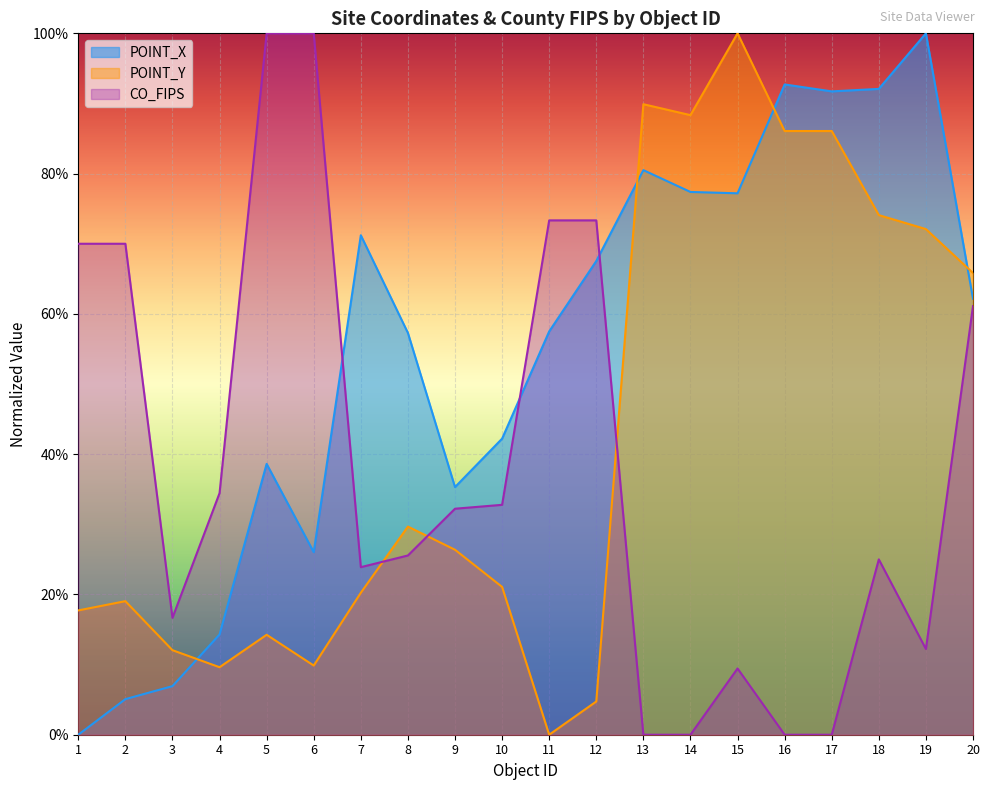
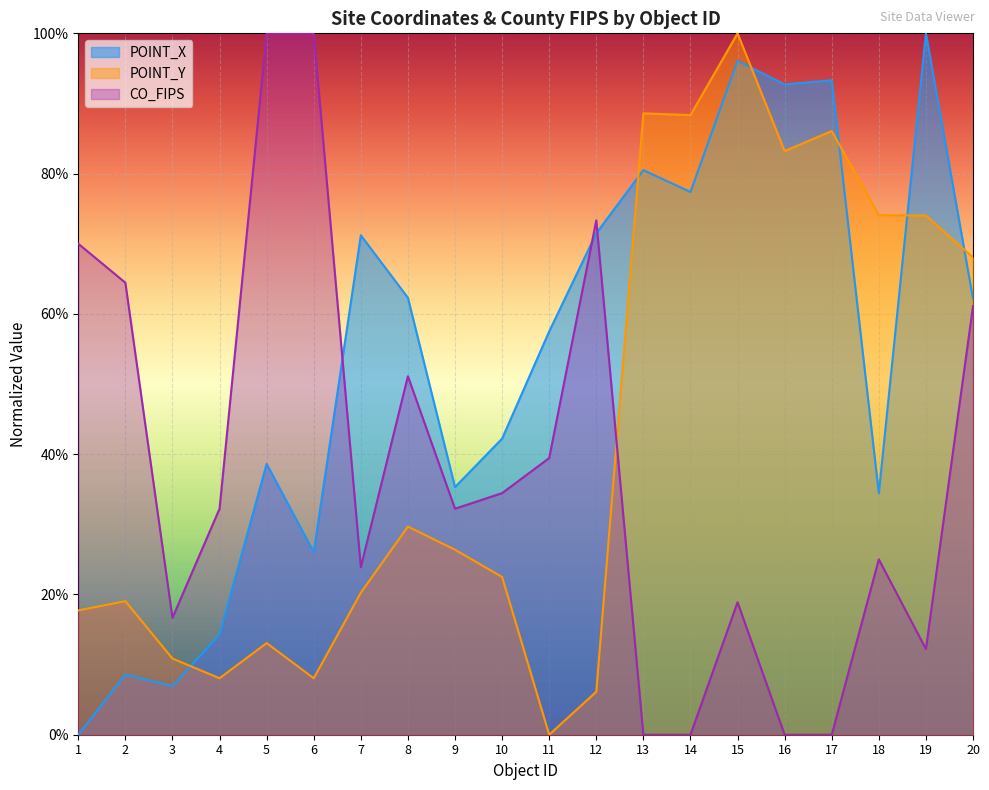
POINT_X, 2: 5% -> 9%
CO_FIPS, 2: 70% -> 64%
POINT_Y, 3: 12% -> 11%
POINT_Y, 4: 10% -> 8%
CO_FIPS, 4: 34% -> 32%
POINT_Y, 5: 14% -> 13%
POINT_Y, 6: 10% -> 8%
POINT_X, 8: 57% -> 62%
CO_FIPS, 8: 26% -> 51%
POINT_Y, 10: 21% -> 22%
CO_FIPS, 10: 33% -> 34%
CO_FIPS, 11: 73% -> 39%
POINT_X, 12: 68% -> 71%
POINT_Y, 12: 5% -> 6%
POINT_Y, 13: 90% -> 89%
POINT_X, 15: 77% -> 96%
CO_FIPS, 15: 9% -> 19%
POINT_Y, 16: 86% -> 83%
POINT_X, 17: 92% -> 93%
POINT_X, 18: 92% -> 34%
POINT_Y, 19: 72% -> 74%
POINT_Y, 20: 66% -> 68%
